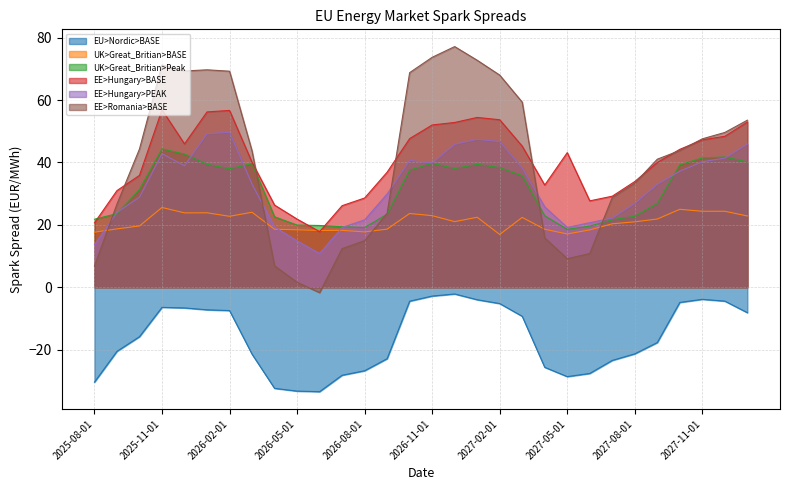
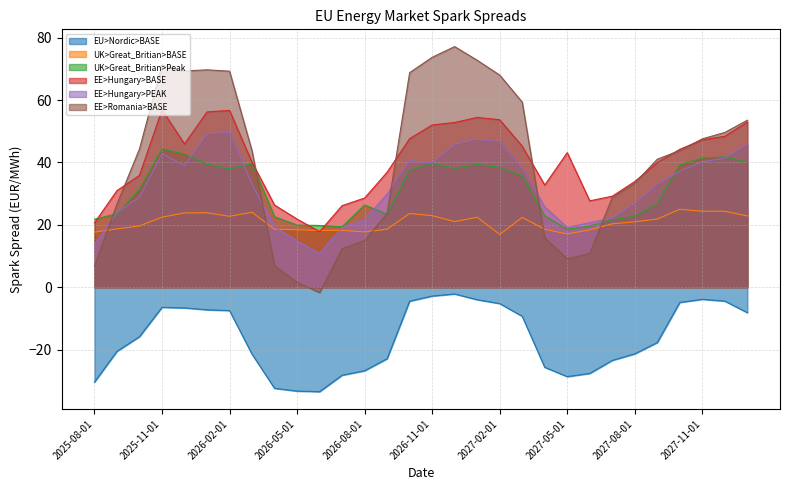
UK>Great_Britian>BASE, 2025-11-01: 26 -> 22
UK>Great_Britian>Peak, 2026-08-01: 19 -> 26
